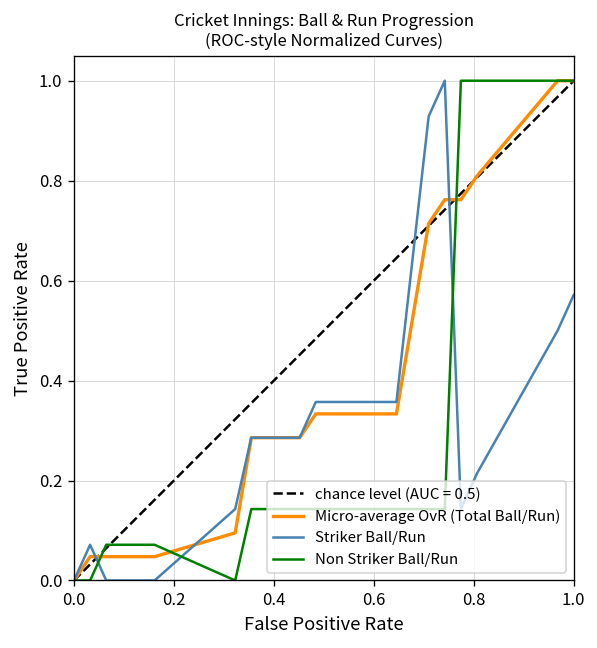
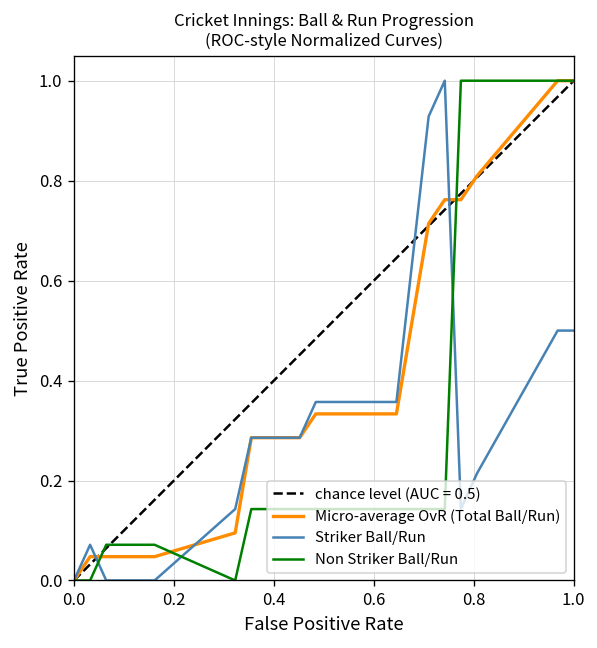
Striker Ball/Run, 1.0: 0.57 -> 0.50
